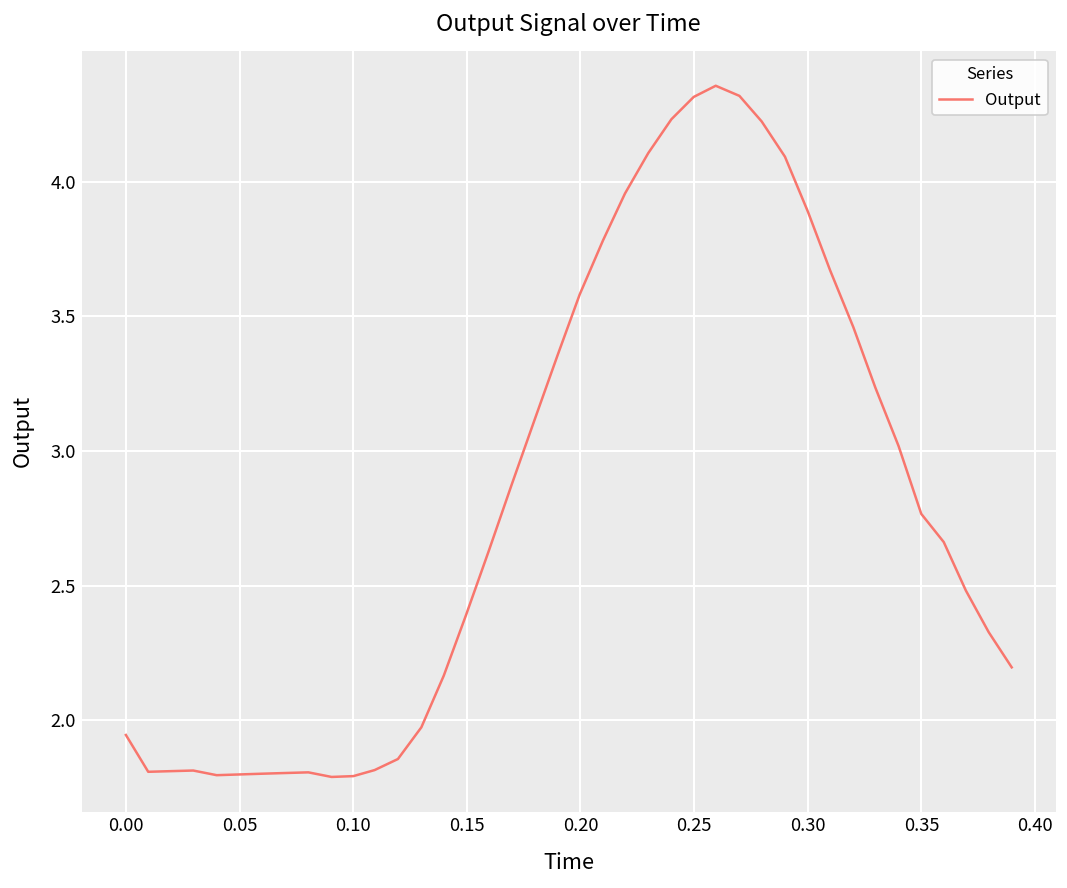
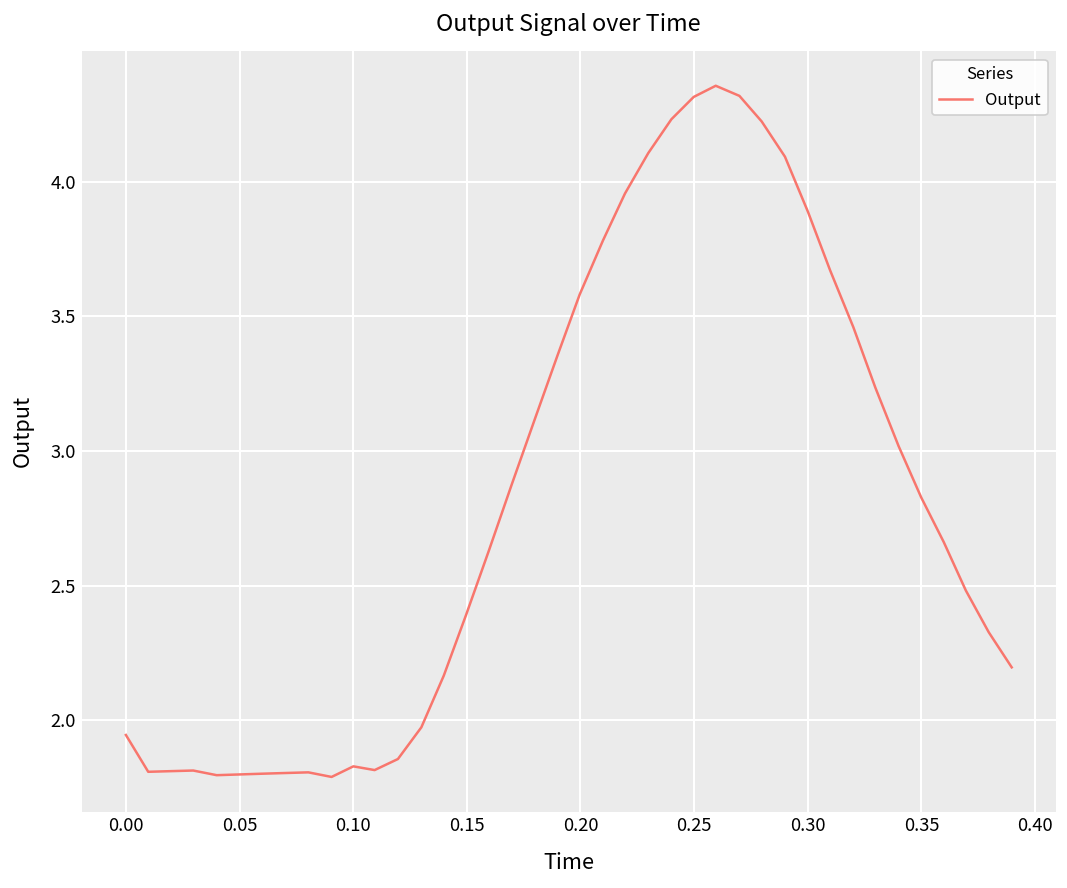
0.10: 1.79 -> 1.83
0.35: 2.77 -> 2.83
